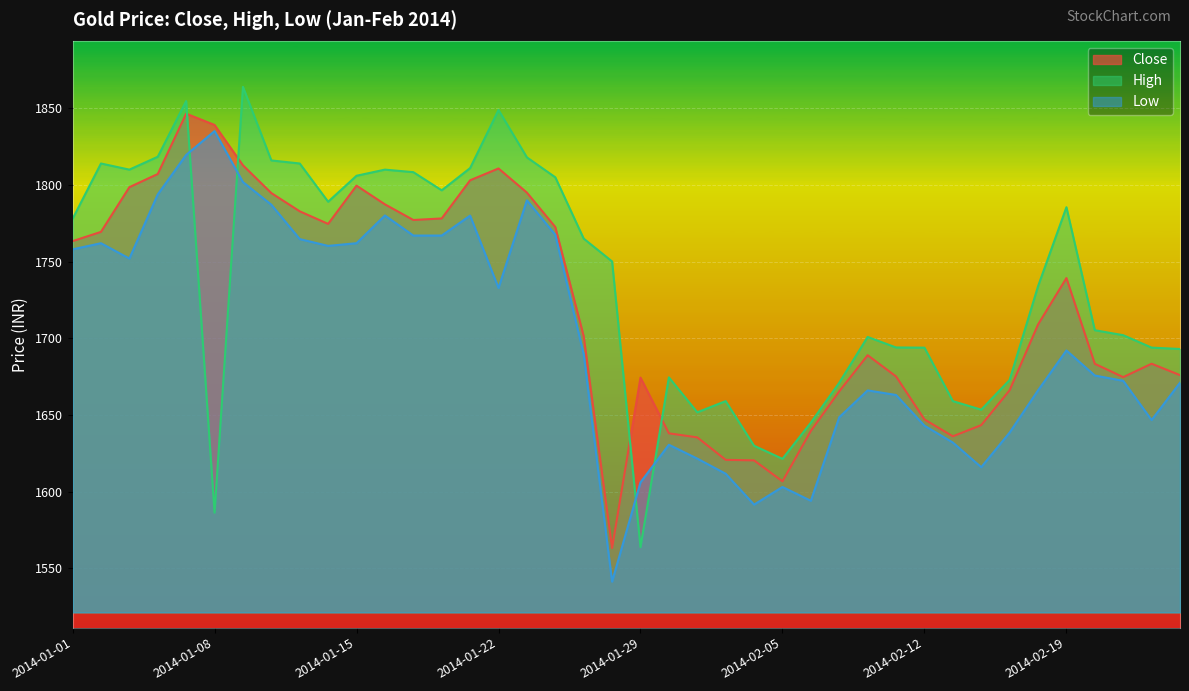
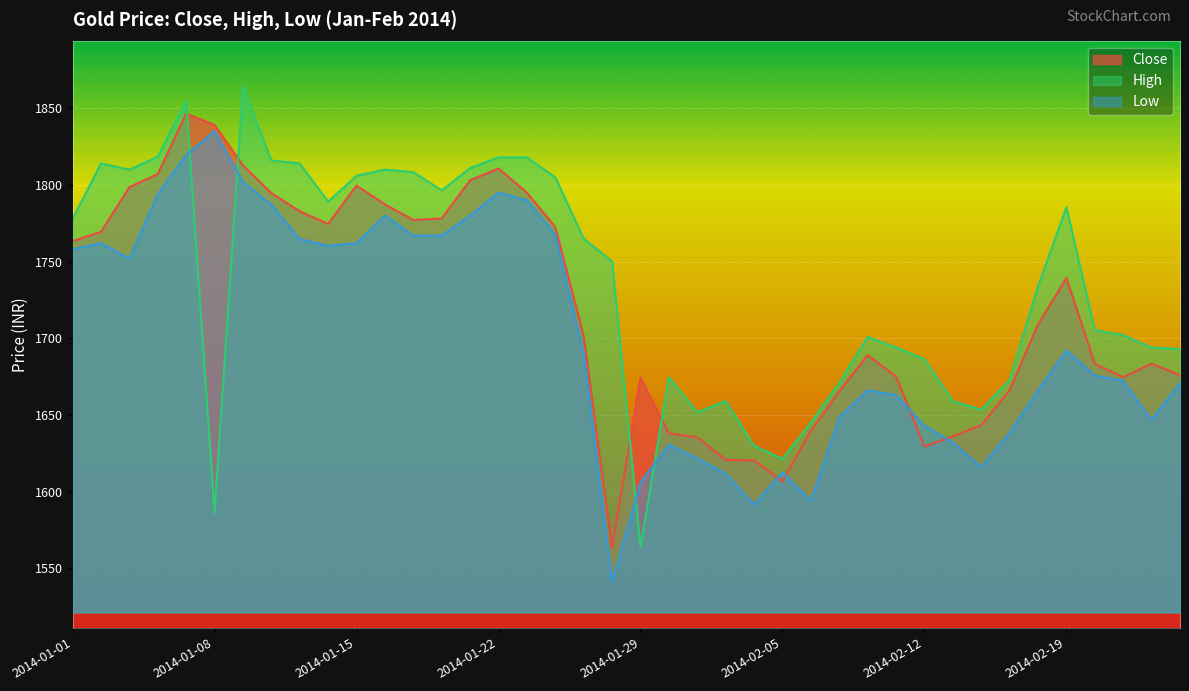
High, 2014-01-22: 1849 -> 1818
Low, 2014-01-22: 1733 -> 1795
Low, 2014-02-05: 1603 -> 1613
Close, 2014-02-12: 1647 -> 1629
High, 2014-02-12: 1694 -> 1686
